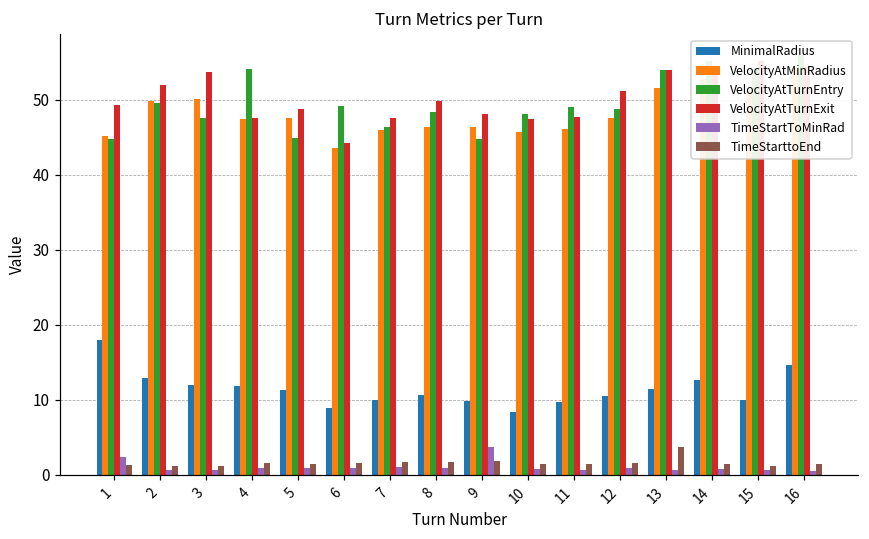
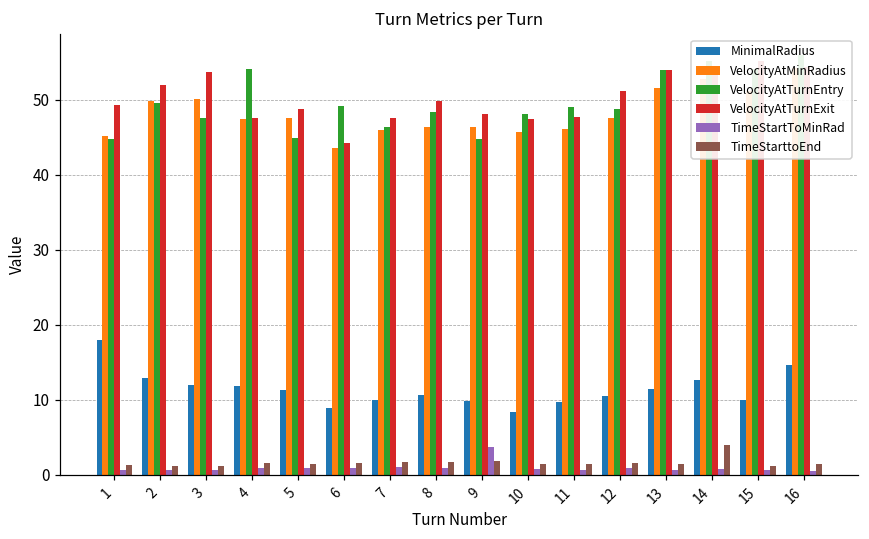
TimeStartToMinRad, 1: 2 -> 1
TimeStarttoEnd, 13: 4 -> 1
TimeStarttoEnd, 14: 1 -> 4
